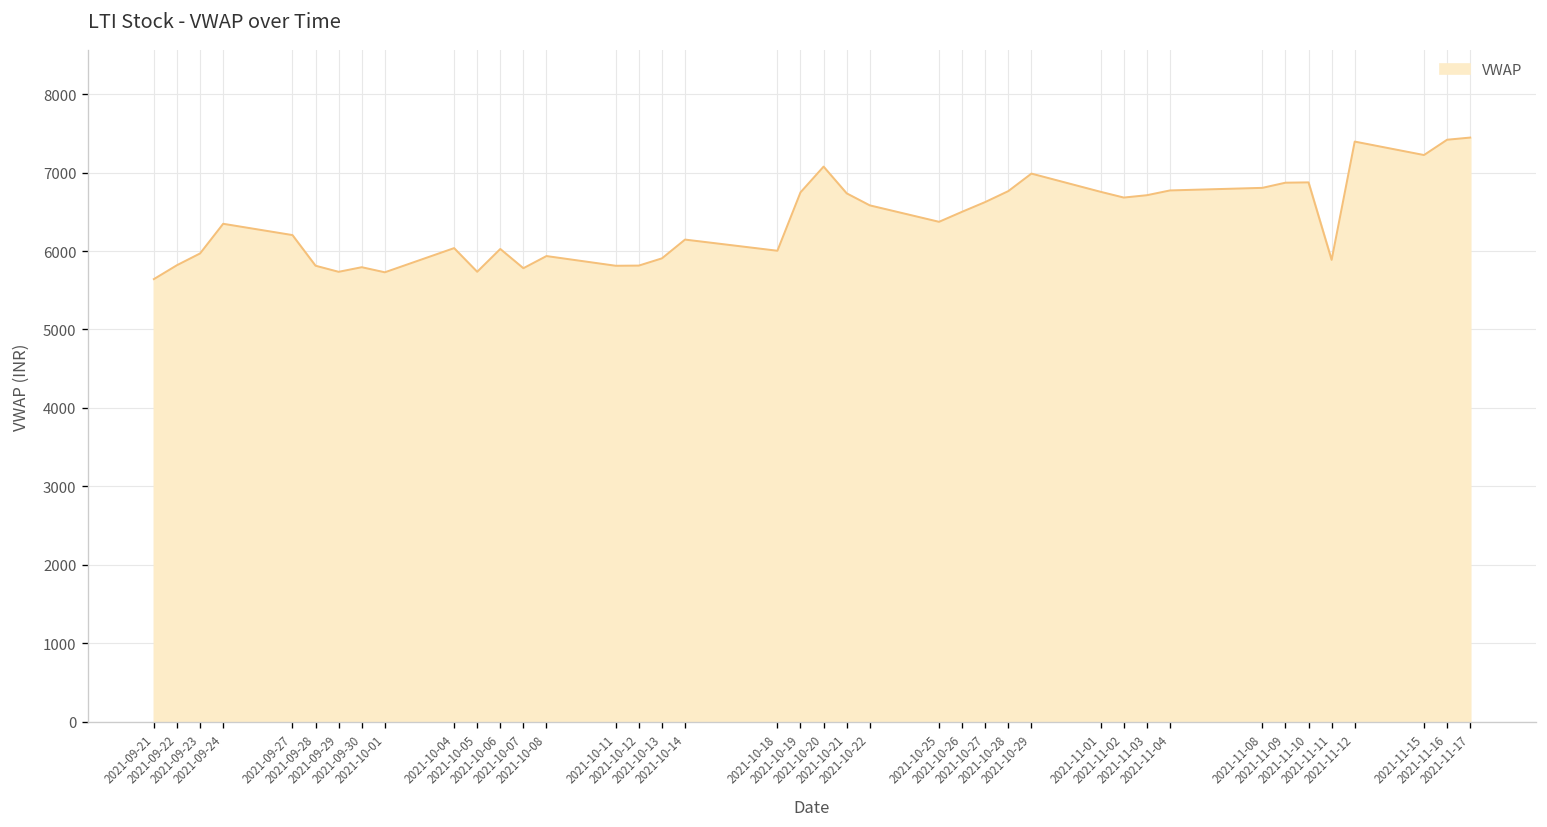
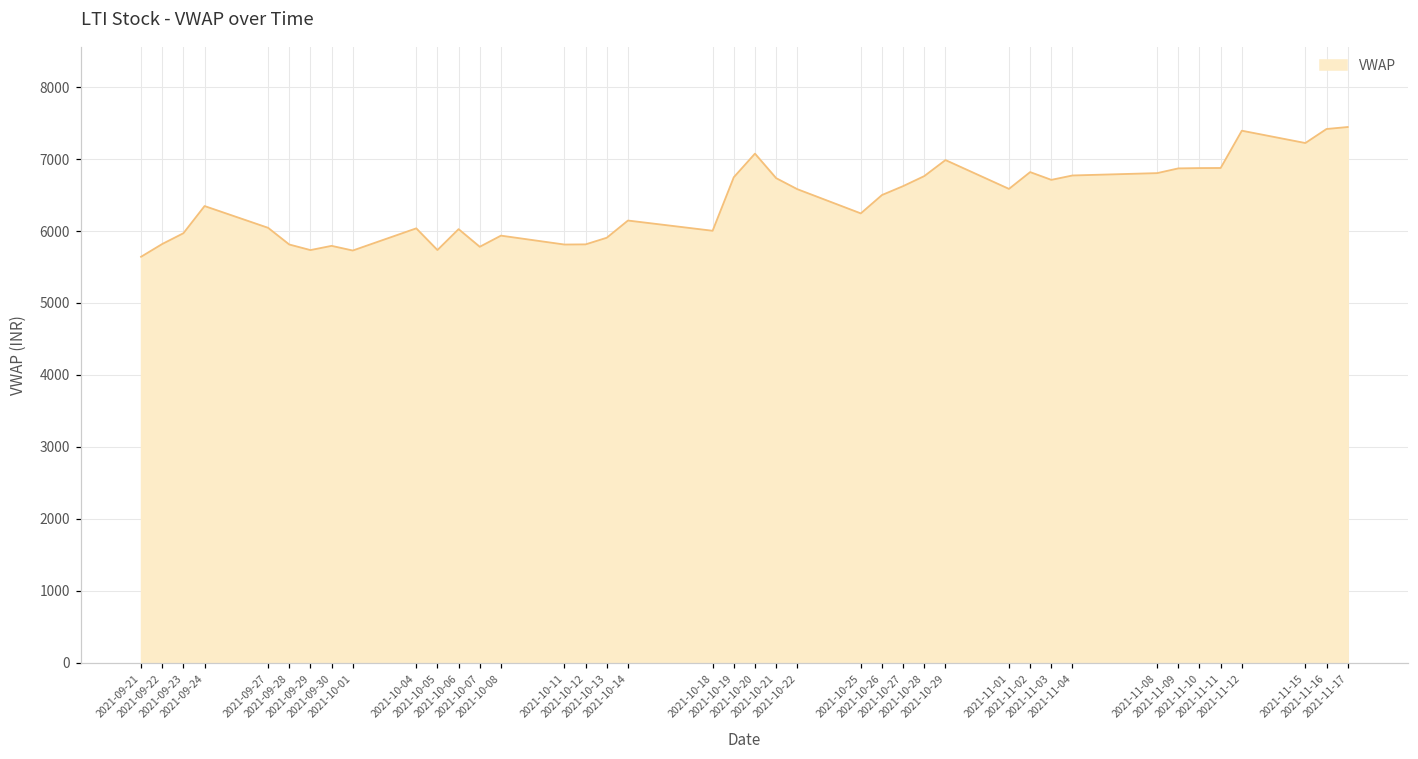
2021-09-27: 6200 -> 6000
2021-10-25: 6400 -> 6200
2021-11-01: 6800 -> 6600
2021-11-02: 6700 -> 6800
2021-11-11: 5900 -> 6900
